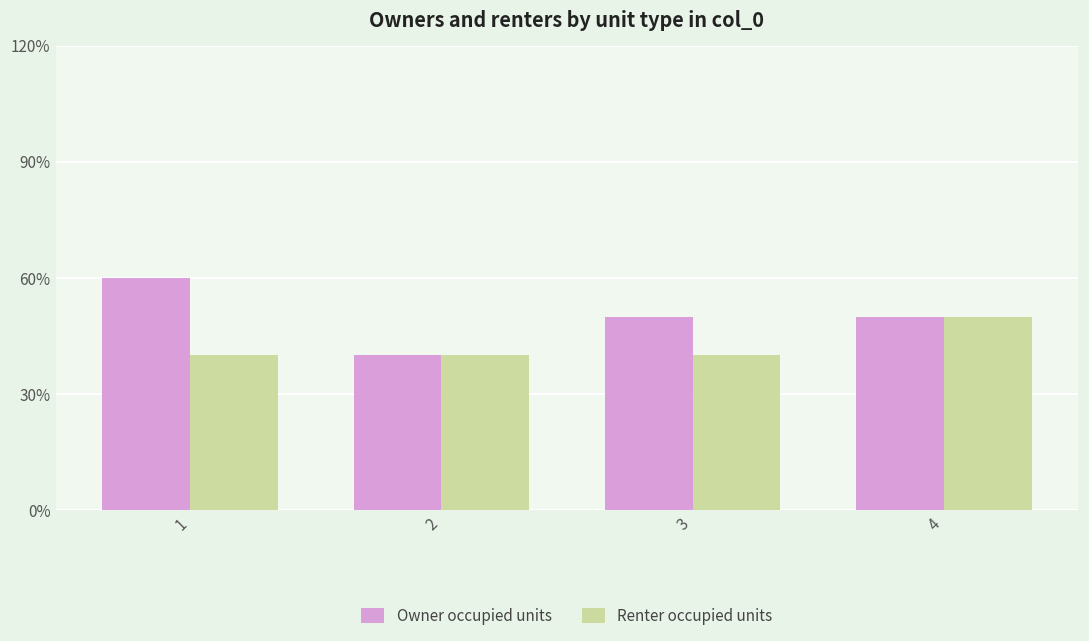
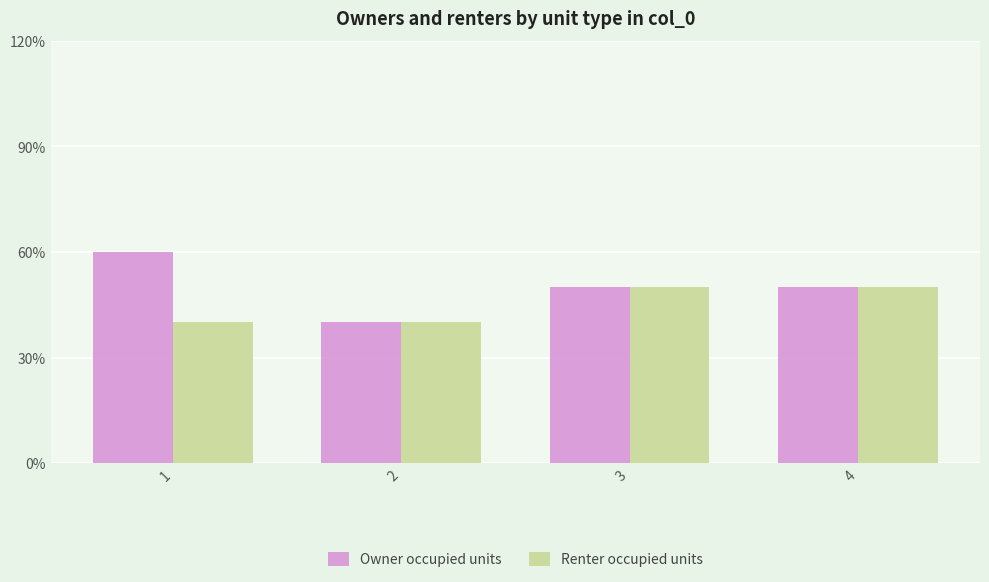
Renter occupied units, 3: 40% -> 50%
